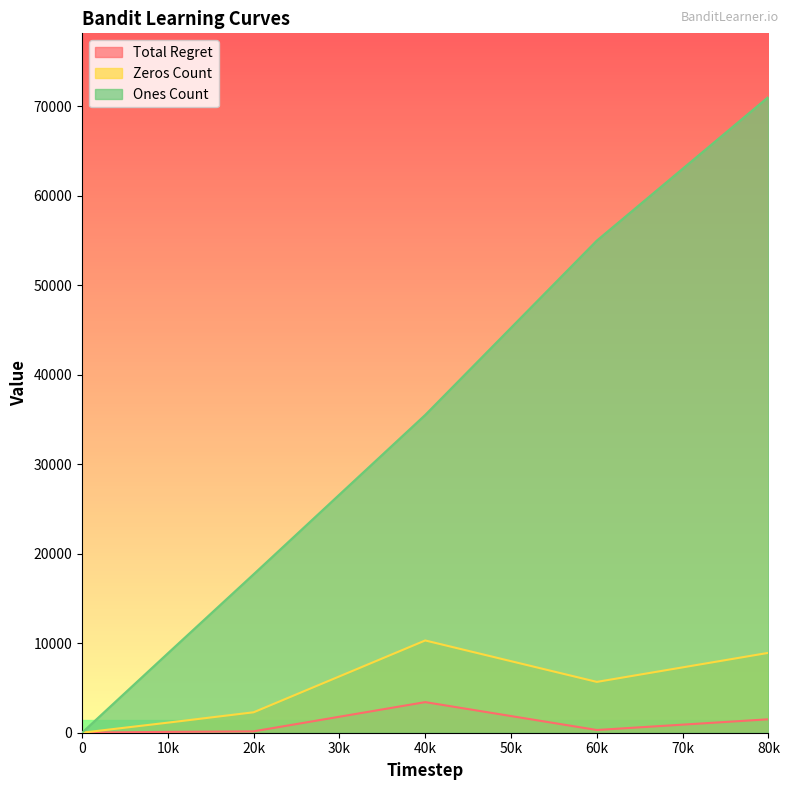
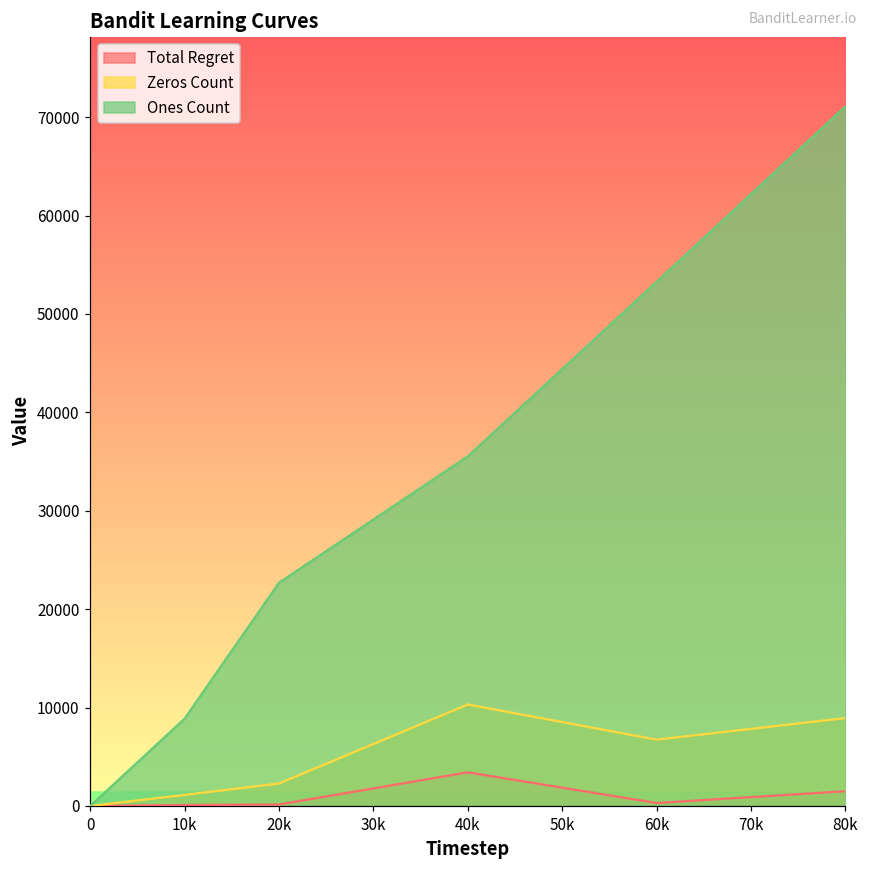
Ones Count, 20k: 18000 -> 23000
Zeros Count, 60k: 6000 -> 7000
Ones Count, 60k: 55000 -> 53000
